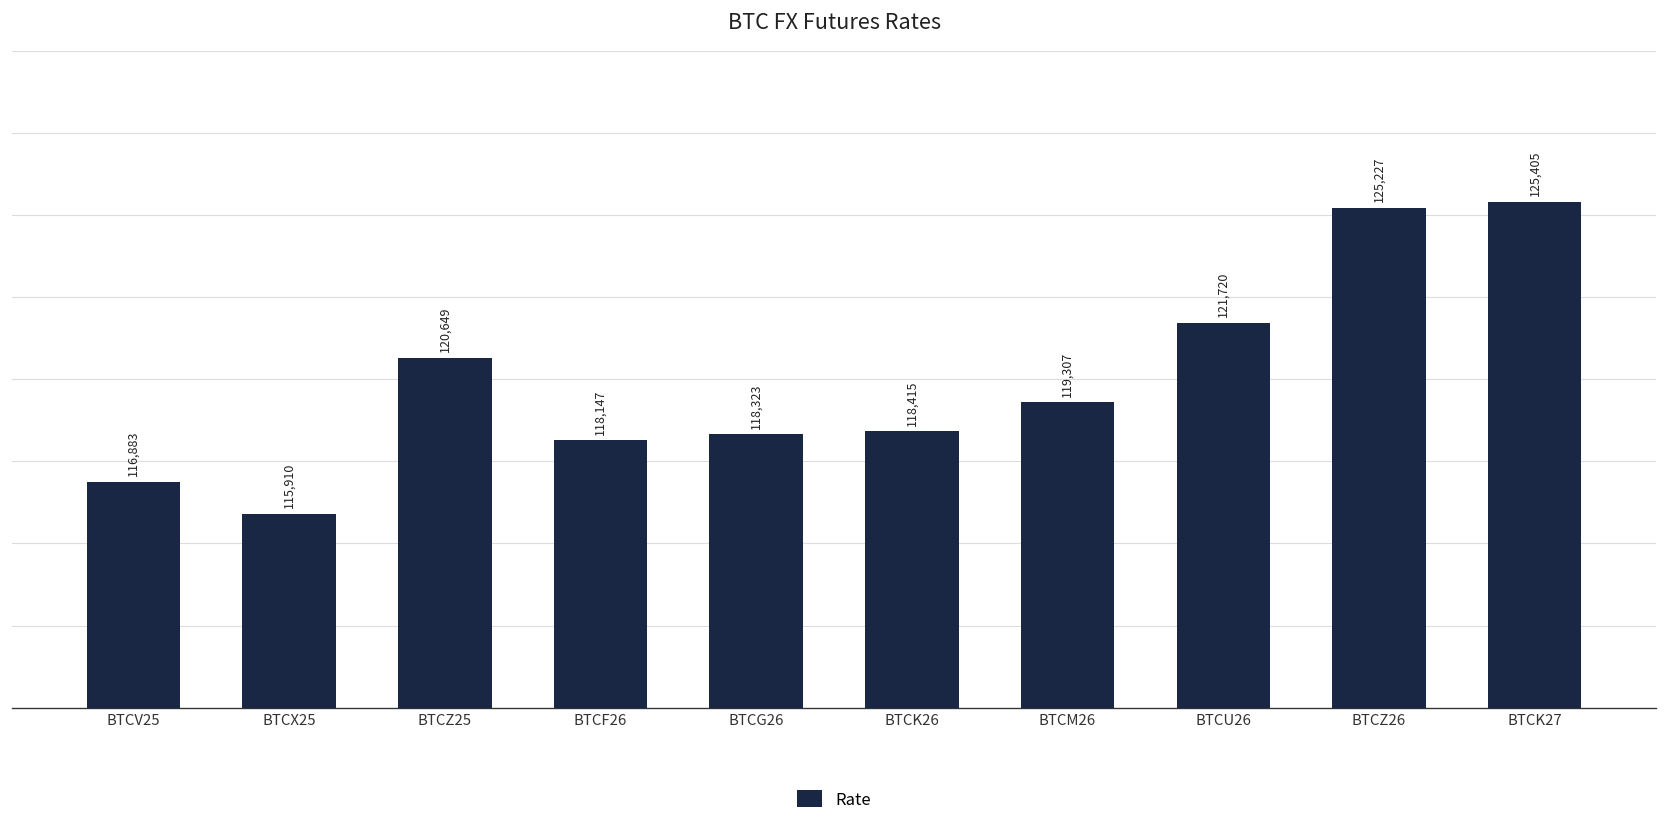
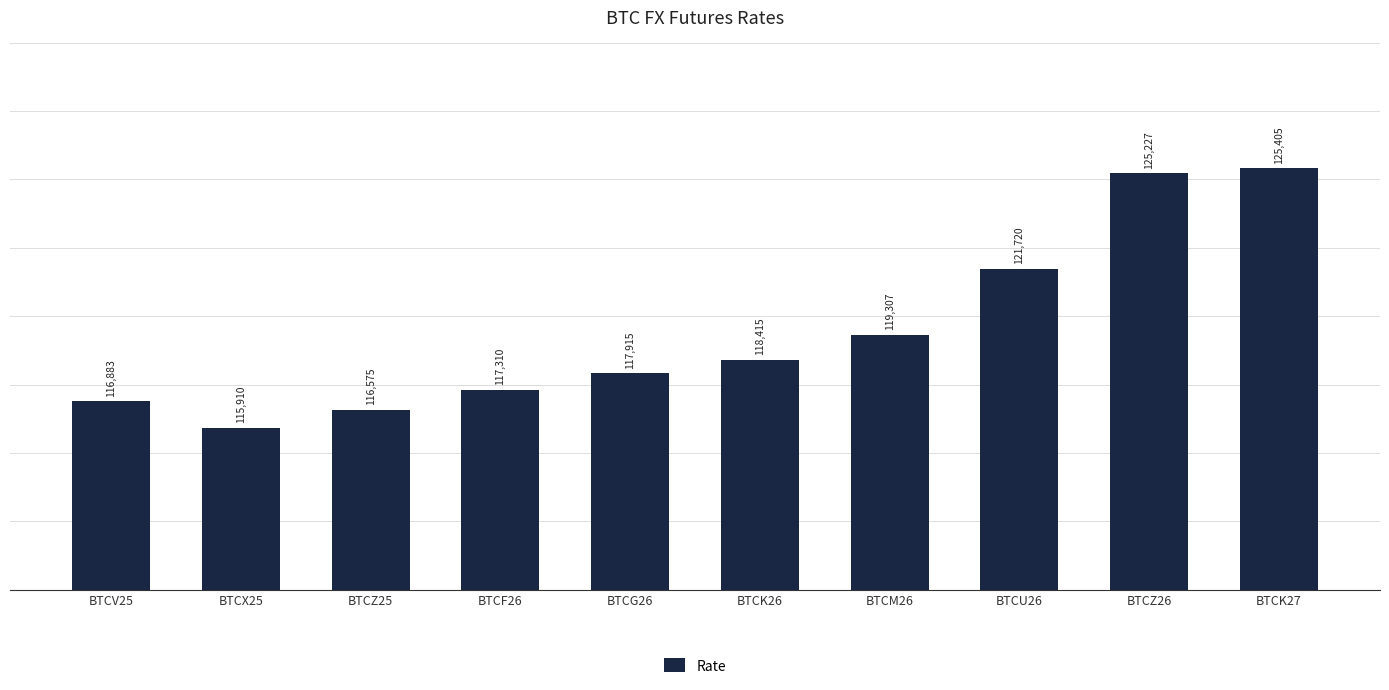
BTCZ25: 120,649 -> 116,575
BTCF26: 118,147 -> 117,310
BTCG26: 118,323 -> 117,915
